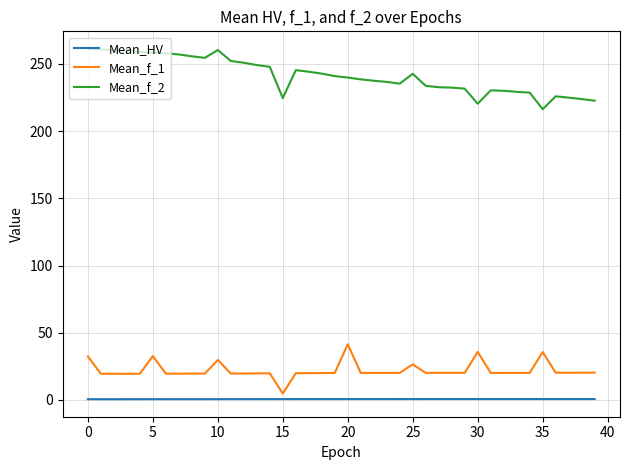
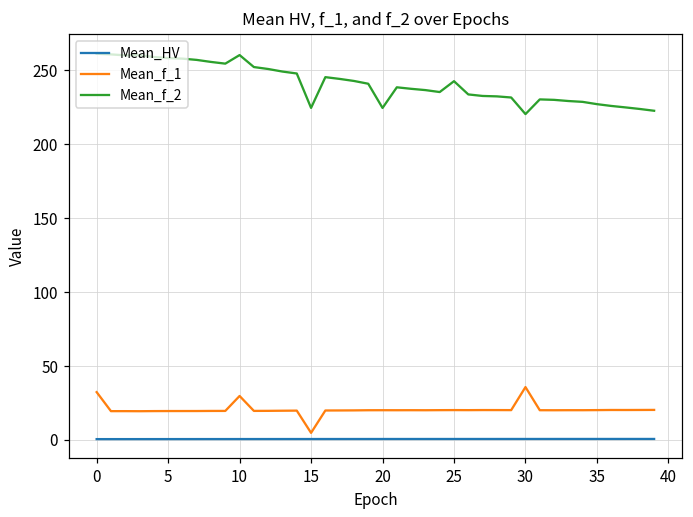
Mean_f_1, 5: 33 -> 20
Mean_f_1, 20: 41 -> 20
Mean_f_2, 20: 240 -> 225
Mean_f_1, 25: 26 -> 20
Mean_f_1, 35: 36 -> 20
Mean_f_2, 35: 216 -> 227
